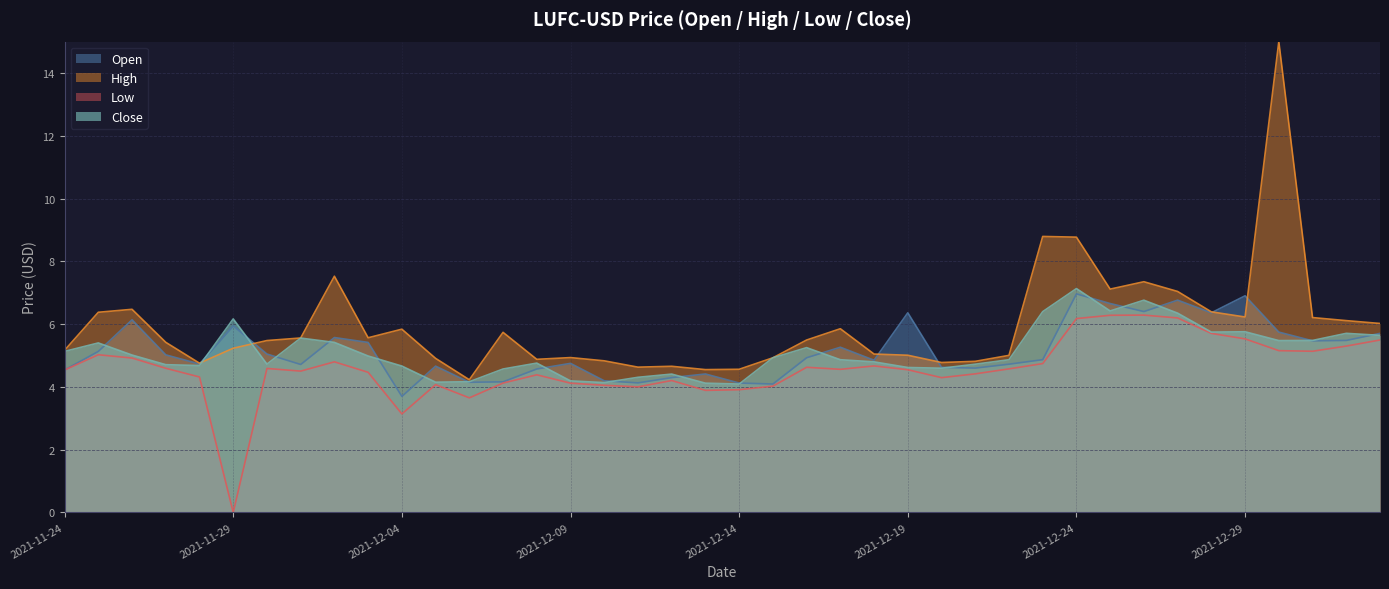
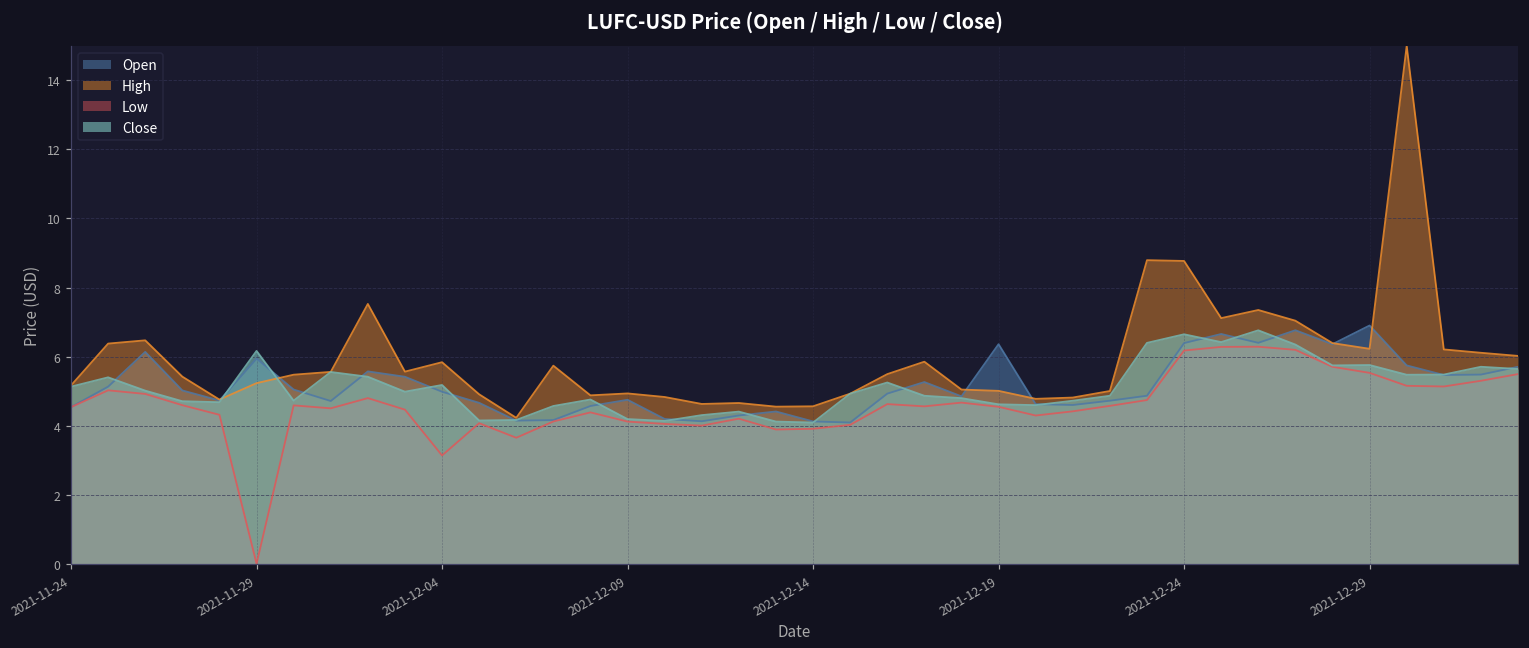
Open, 2021-12-04: 3.7 -> 5.0
Close, 2021-12-04: 4.7 -> 5.2
Open, 2021-12-24: 7.0 -> 6.4
Close, 2021-12-24: 7.1 -> 6.6
